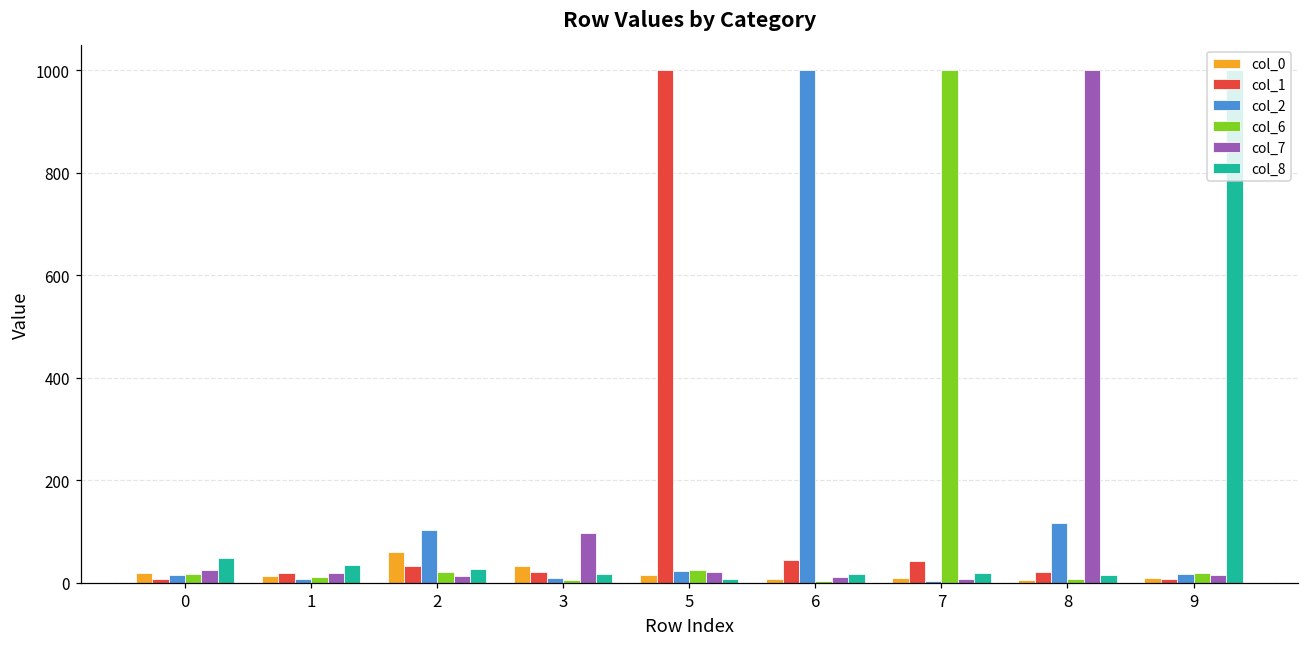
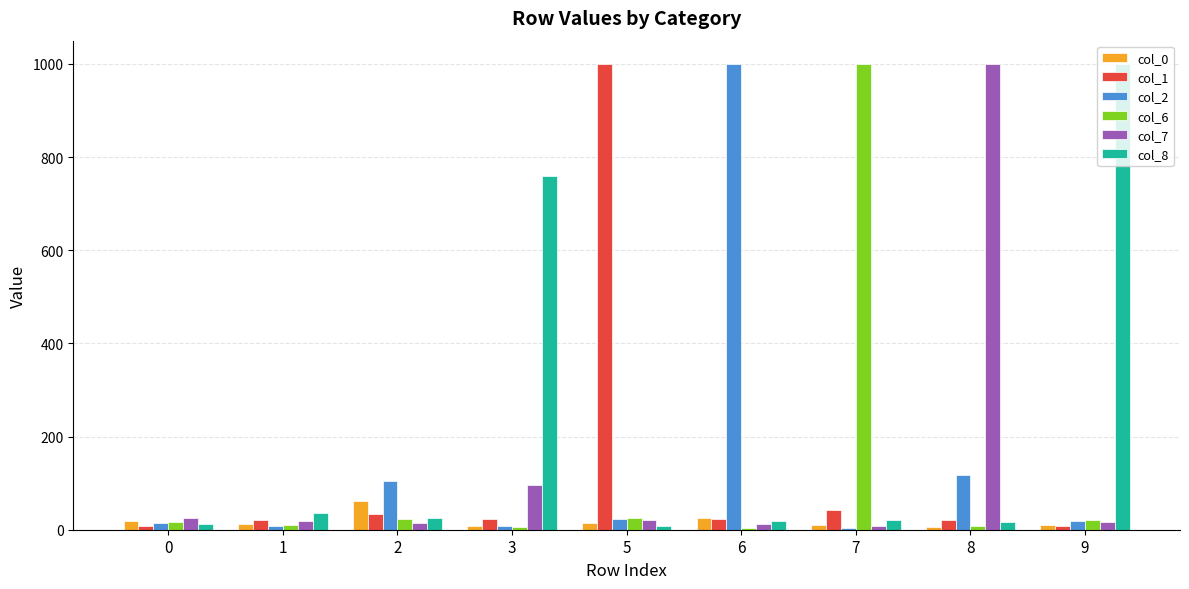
col_8, 0: 50 -> 10
col_0, 3: 30 -> 10
col_8, 3: 20 -> 760
col_0, 6: 10 -> 30
col_1, 6: 50 -> 20
